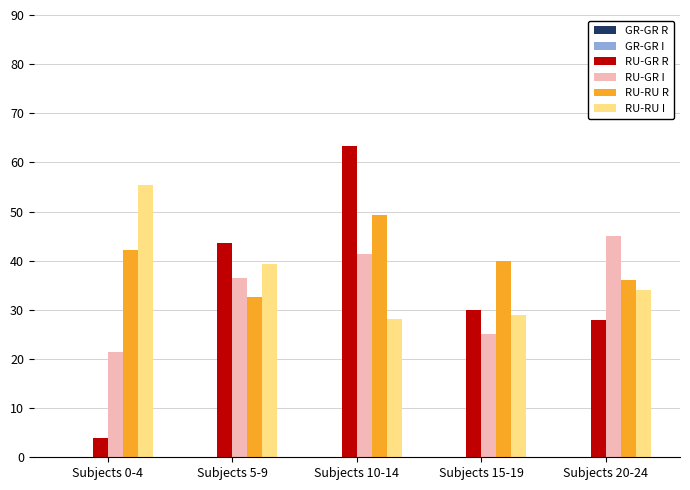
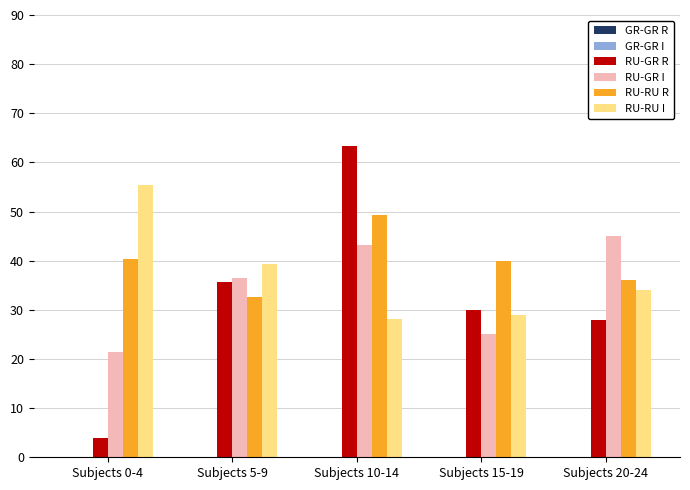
RU-RU R, Subjects 0-4: 42 -> 40
RU-GR R, Subjects 5-9: 44 -> 36
RU-GR I, Subjects 10-14: 41 -> 43
